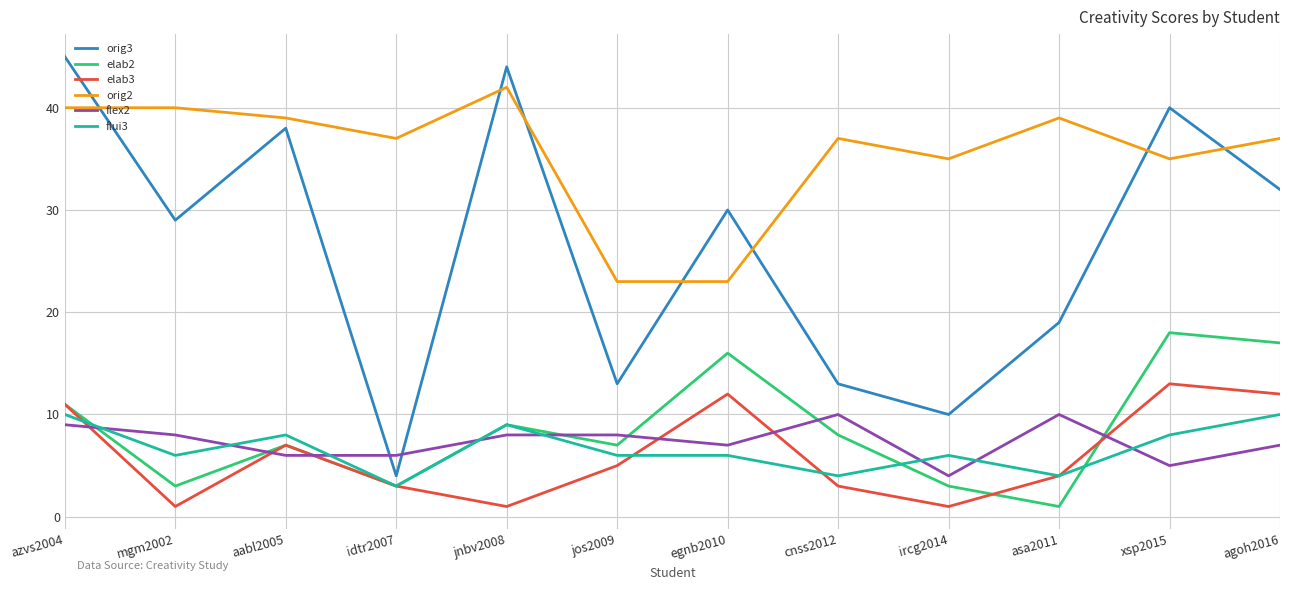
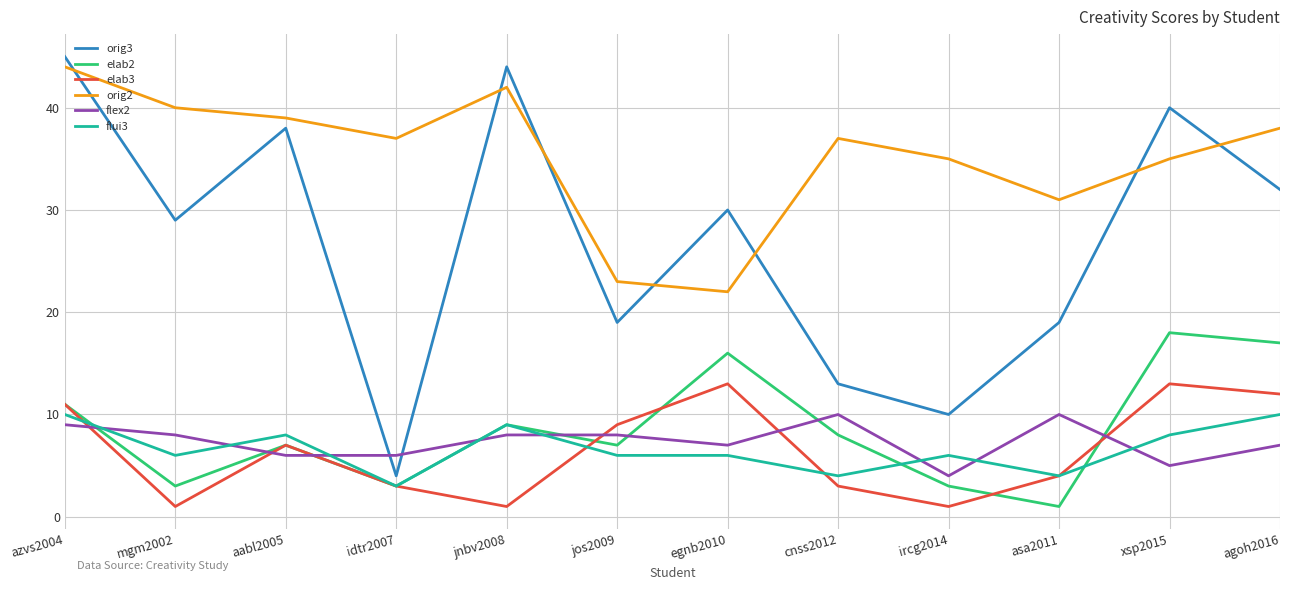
orig2, azvs2004: 40 -> 44
orig3, jos2009: 13 -> 19
elab3, jos2009: 5 -> 9
elab3, egnb2010: 12 -> 13
orig2, egnb2010: 23 -> 22
orig2, asa2011: 39 -> 31
orig2, agoh2016: 37 -> 38
